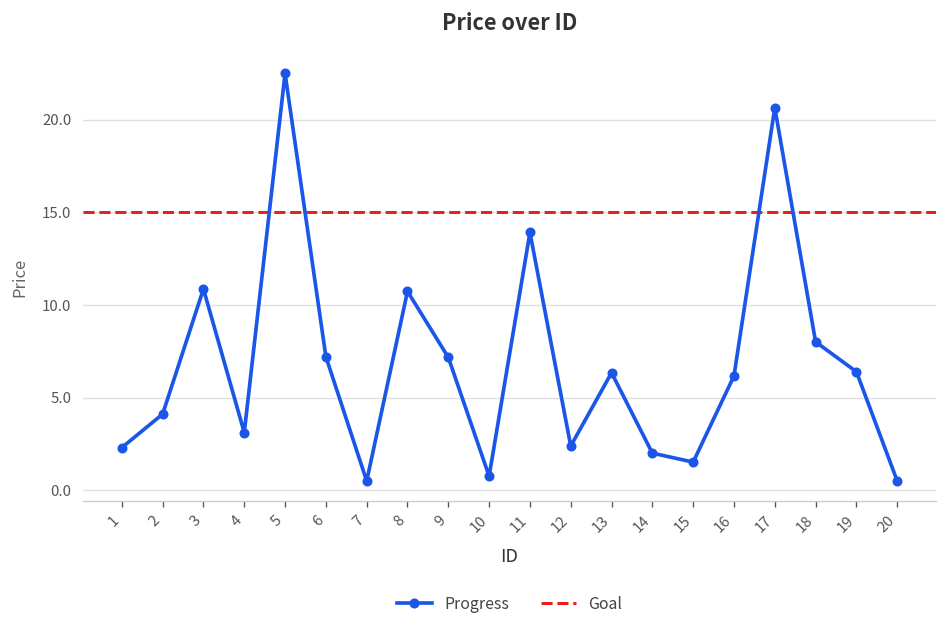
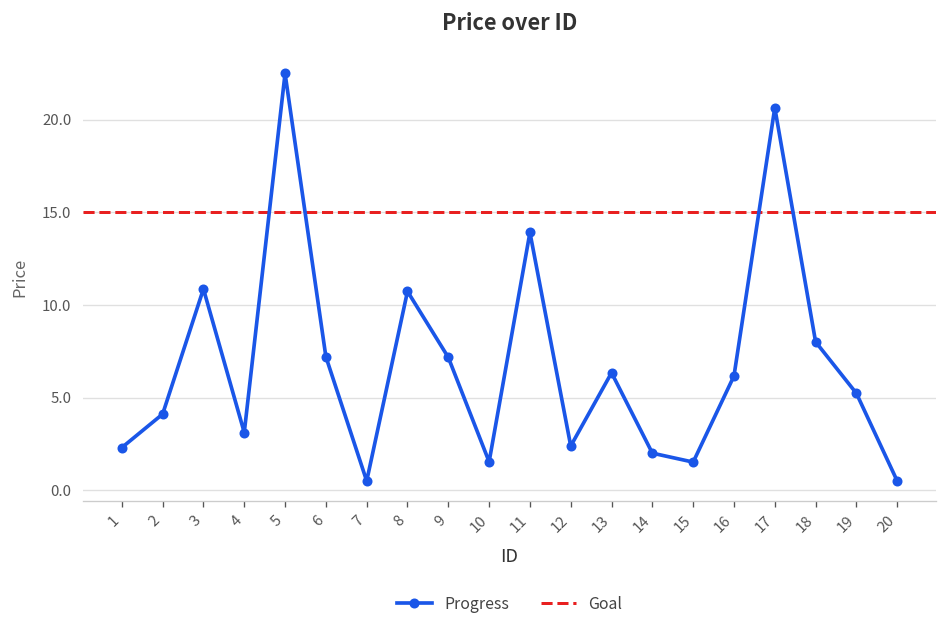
10: 0.8 -> 1.5
19: 6.4 -> 5.2
